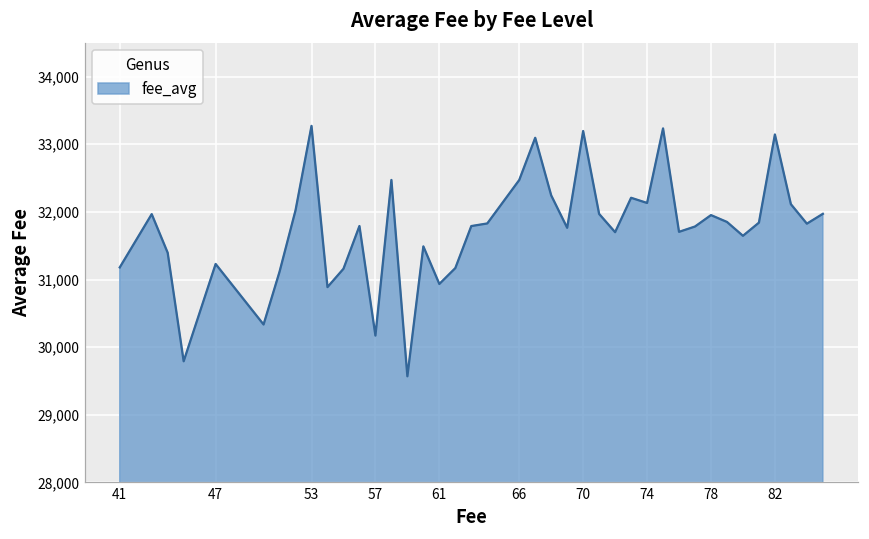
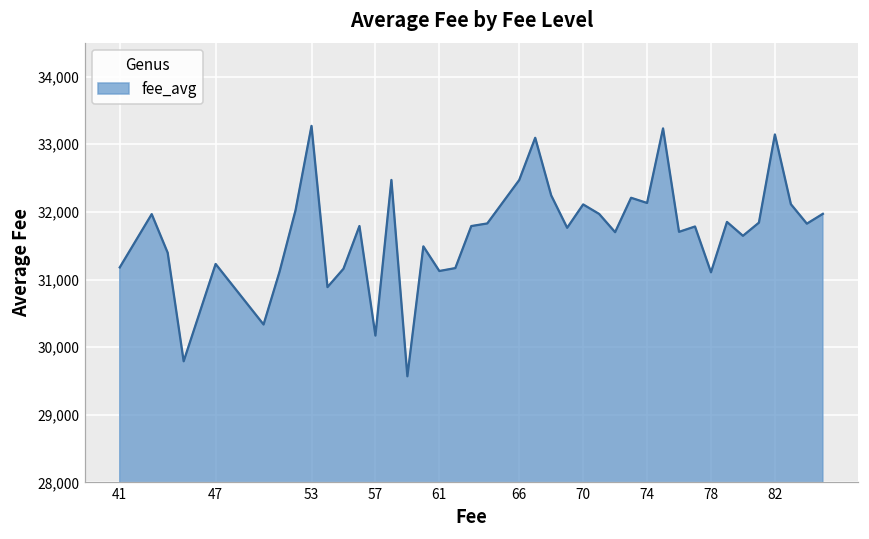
61: 30,900 -> 31,100
70: 33,200 -> 32,100
78: 32,000 -> 31,100
